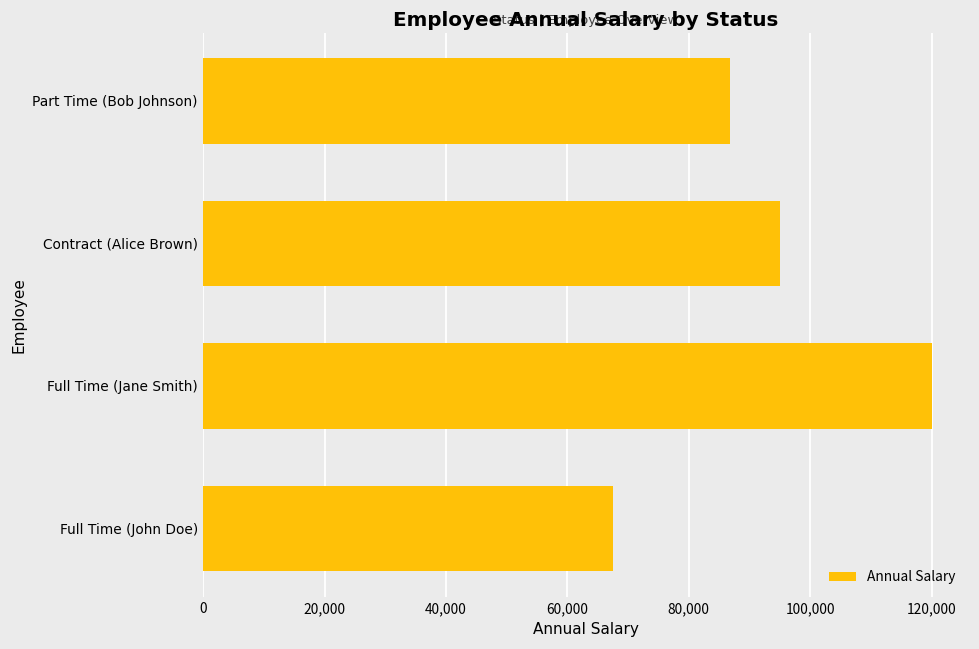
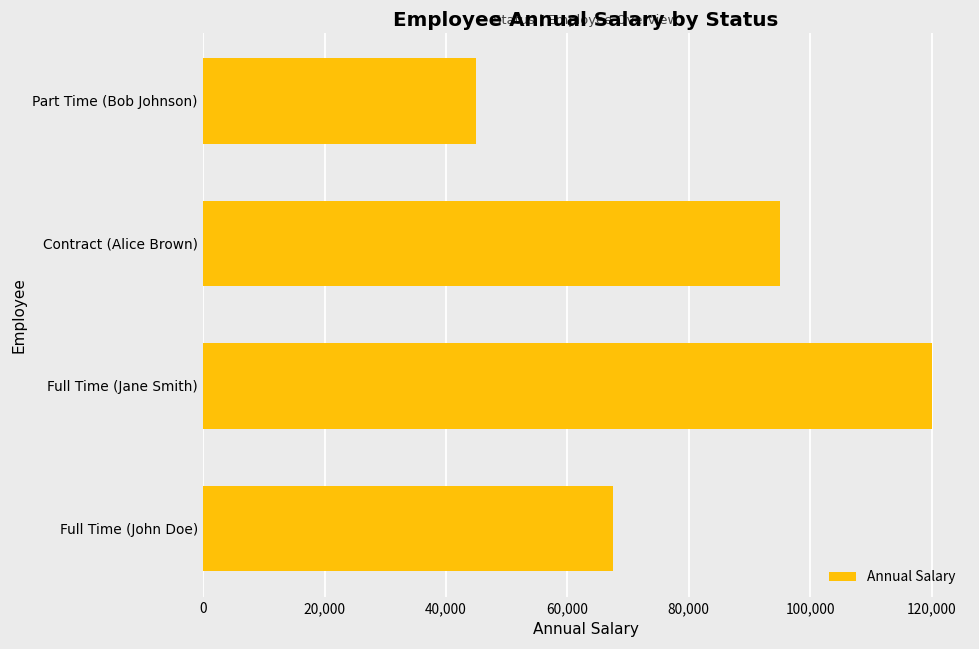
Part Time (Bob Johnson): 87,000 -> 45,000
